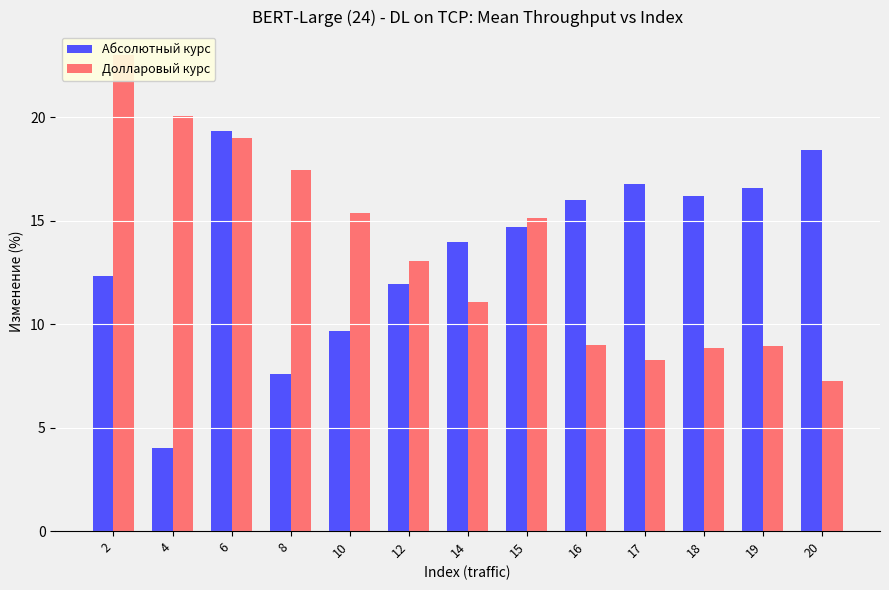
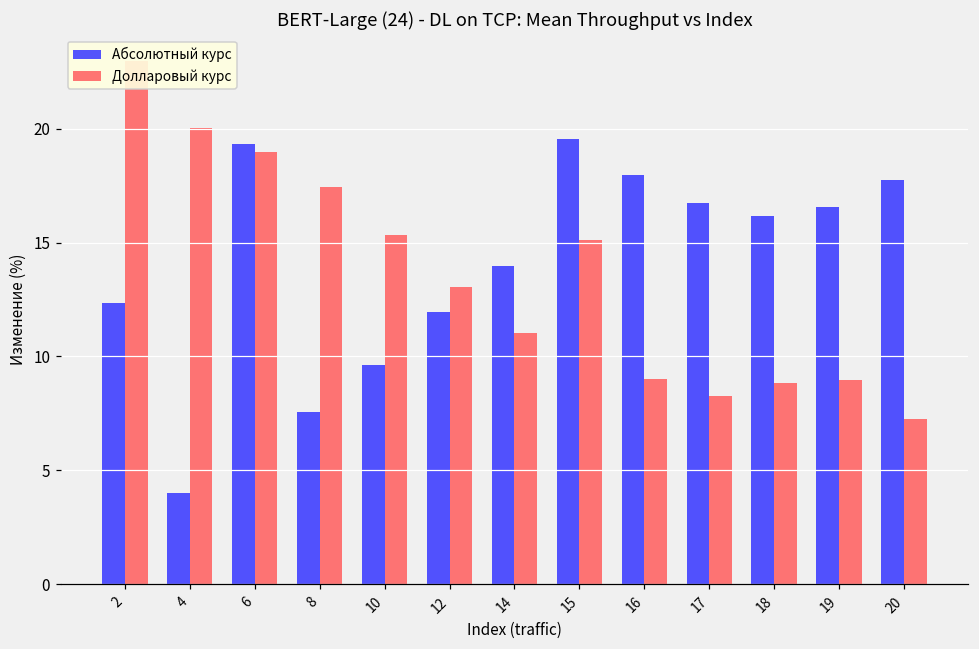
Абсолютный курс, 15: 14.7 -> 19.5
Абсолютный курс, 16: 16.0 -> 18.0
Абсолютный курс, 20: 18.4 -> 17.8
